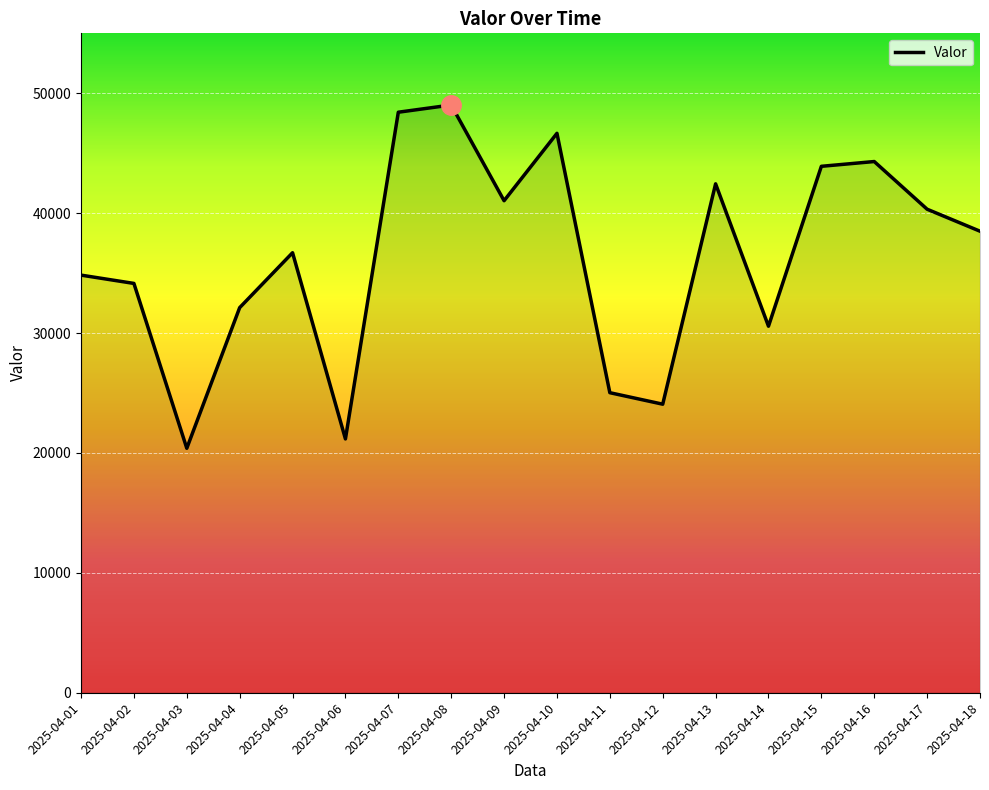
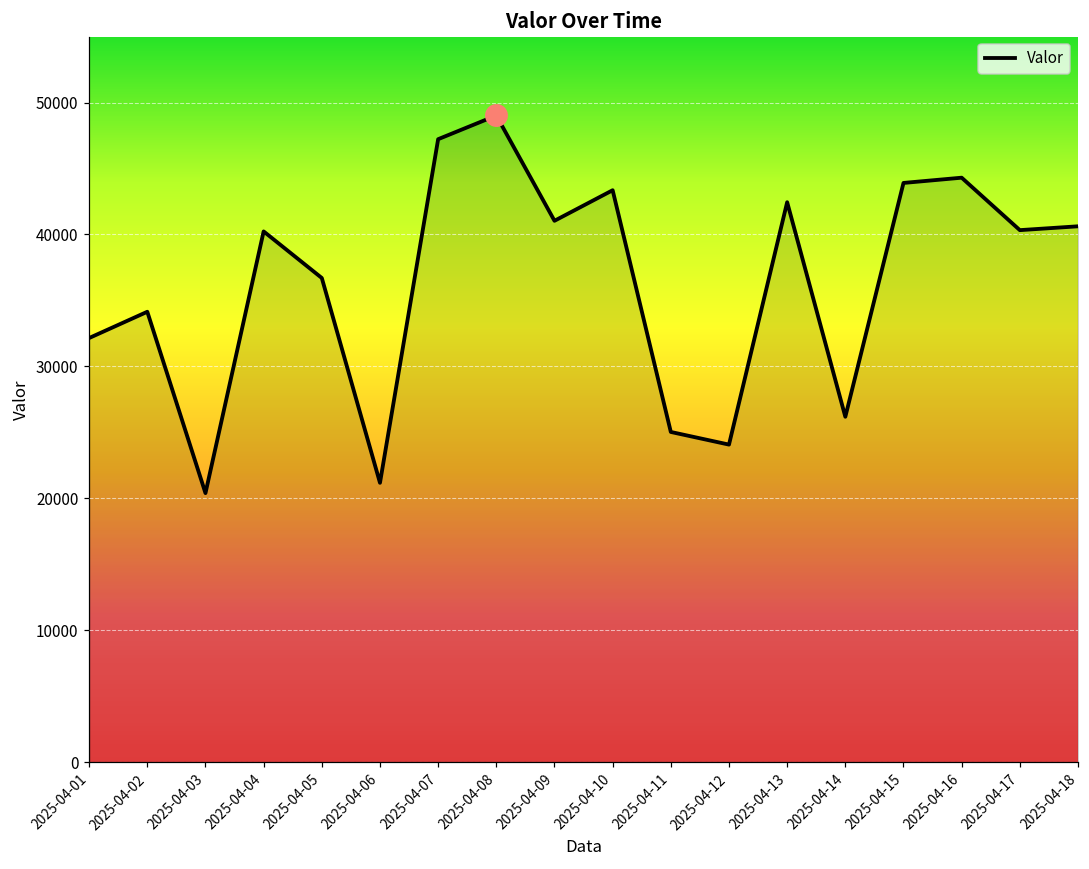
Valor, 2025-04-01: 34800 -> 32100
Valor, 2025-04-04: 32100 -> 40200
Valor, 2025-04-07: 48400 -> 47200
Valor, 2025-04-10: 46700 -> 43400
Valor, 2025-04-14: 30600 -> 26200
Valor, 2025-04-18: 38500 -> 40600
